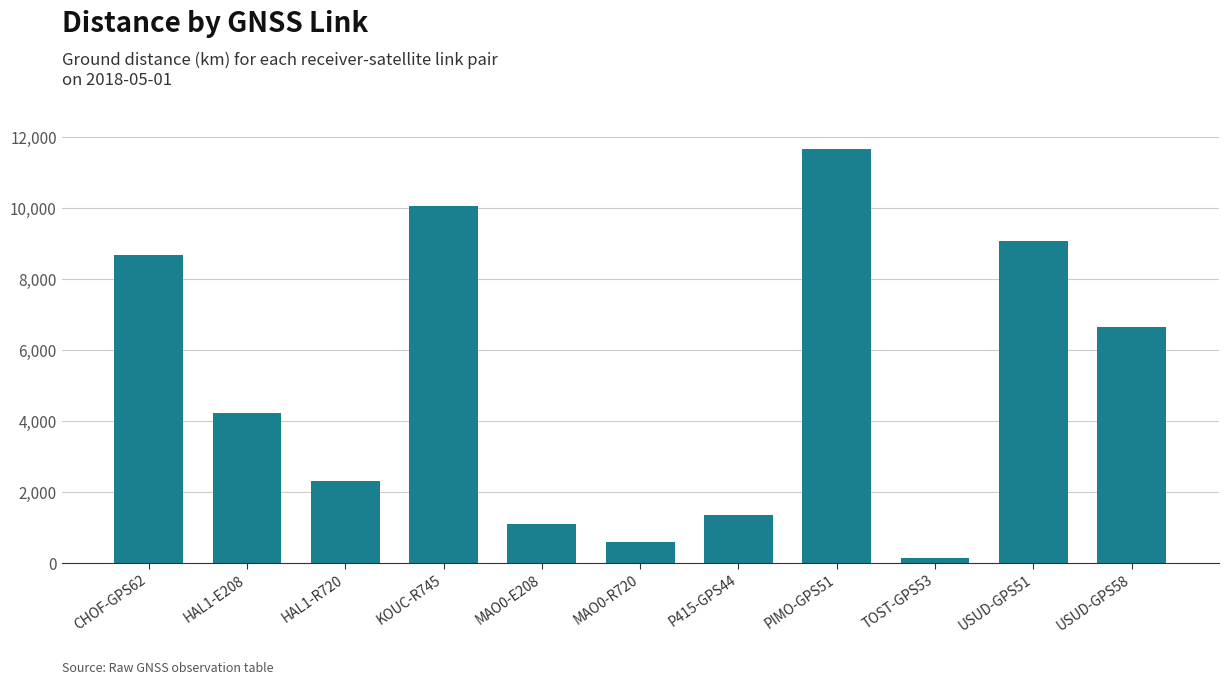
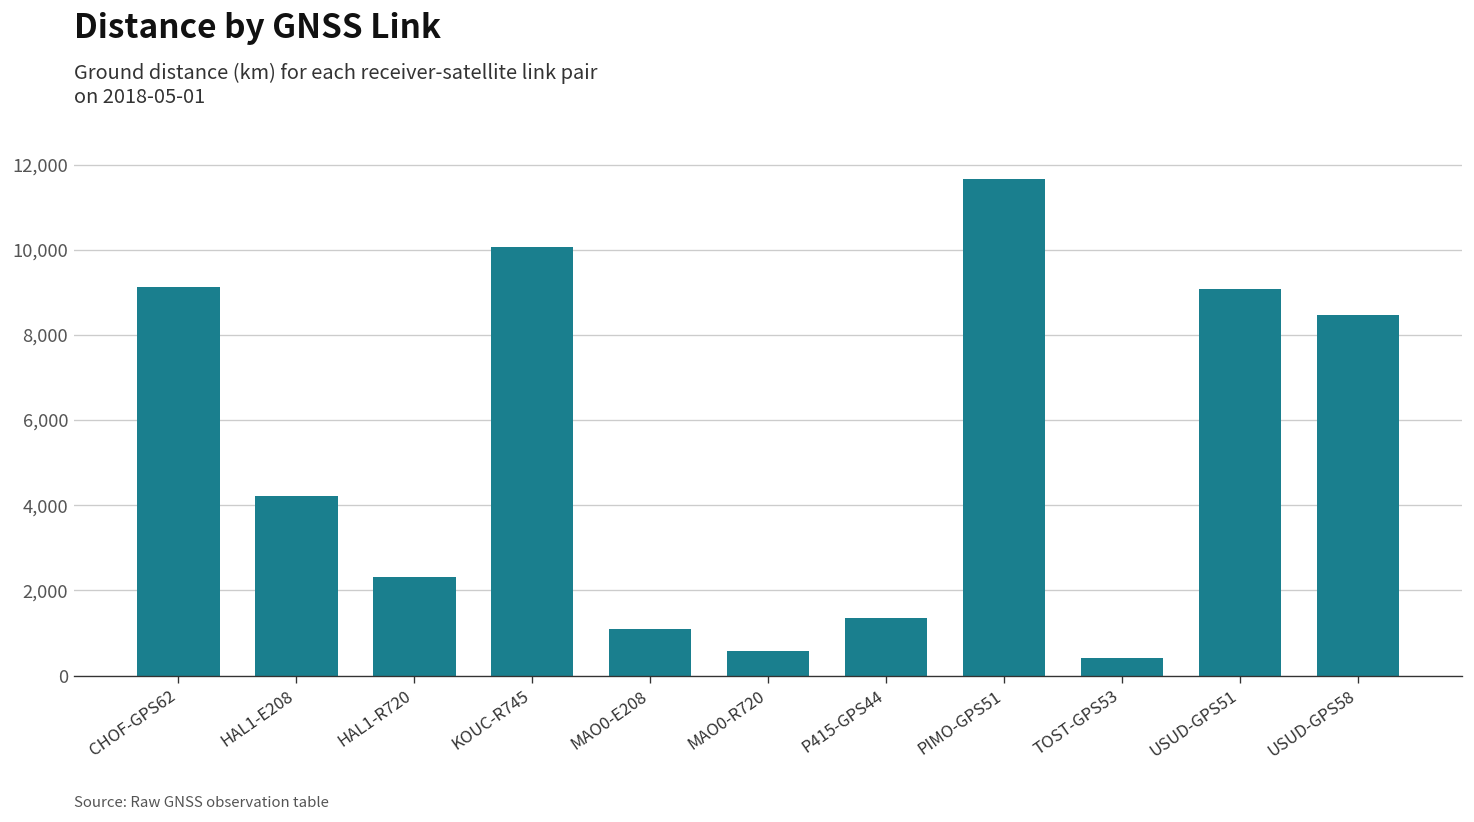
CHOF-GPS62: 8,700 -> 9,100
TOST-GPS53: 100 -> 400
USUD-GPS58: 6,600 -> 8,500
